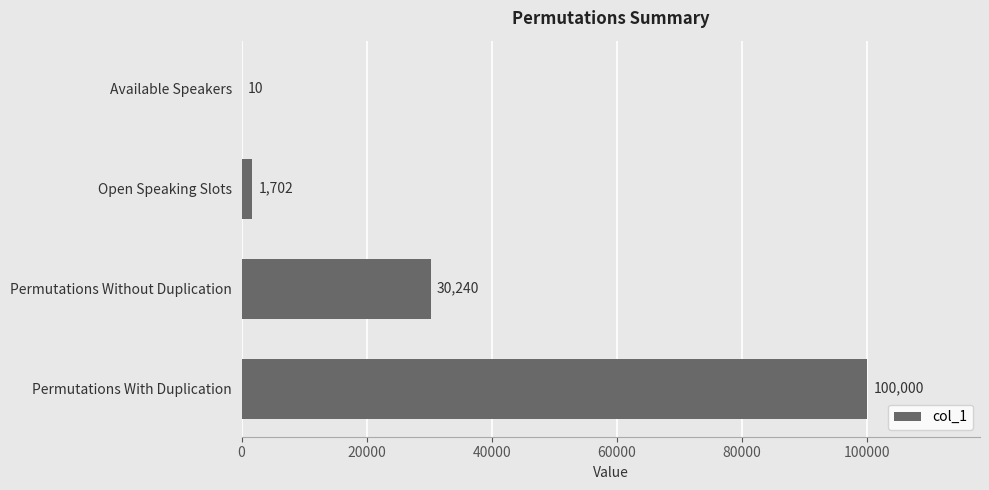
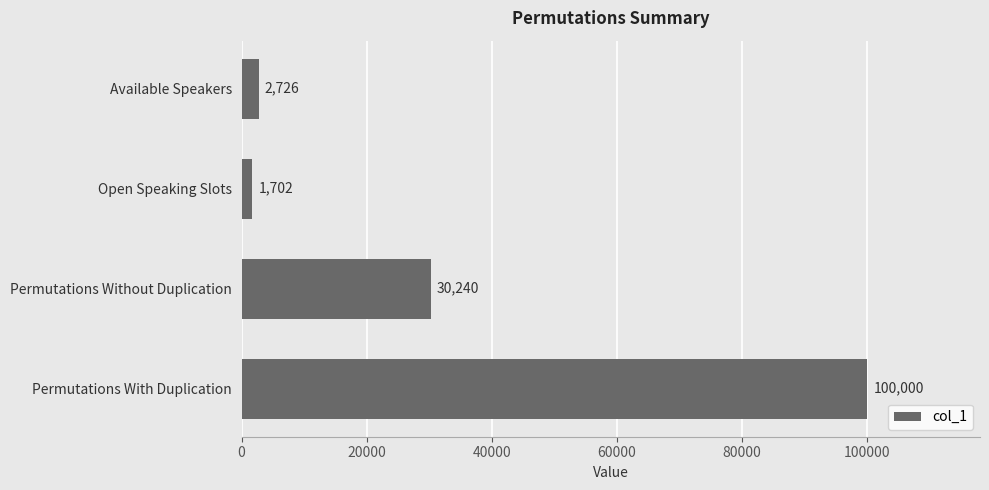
Available Speakers: 10 -> 2,726
